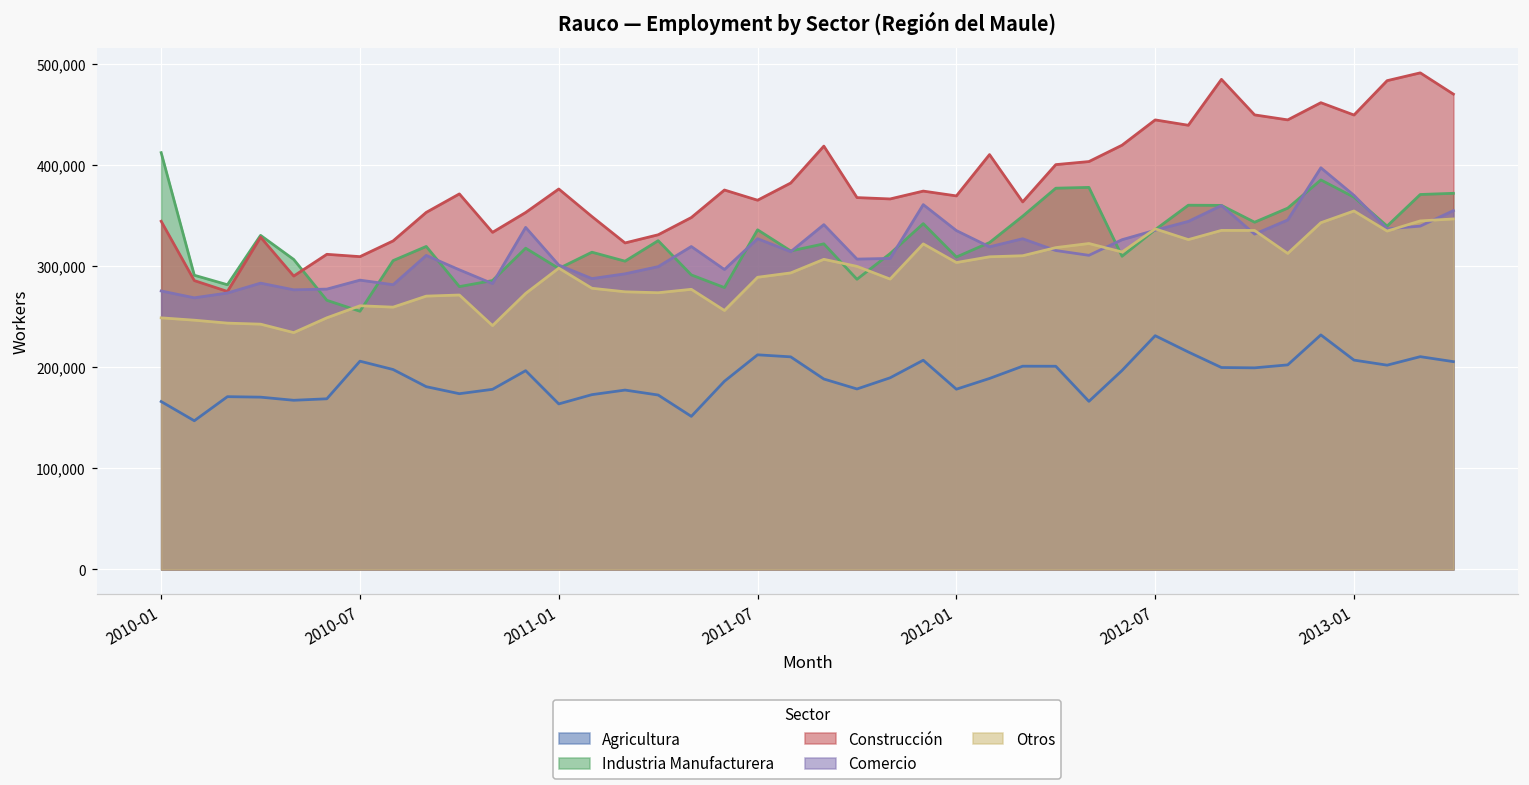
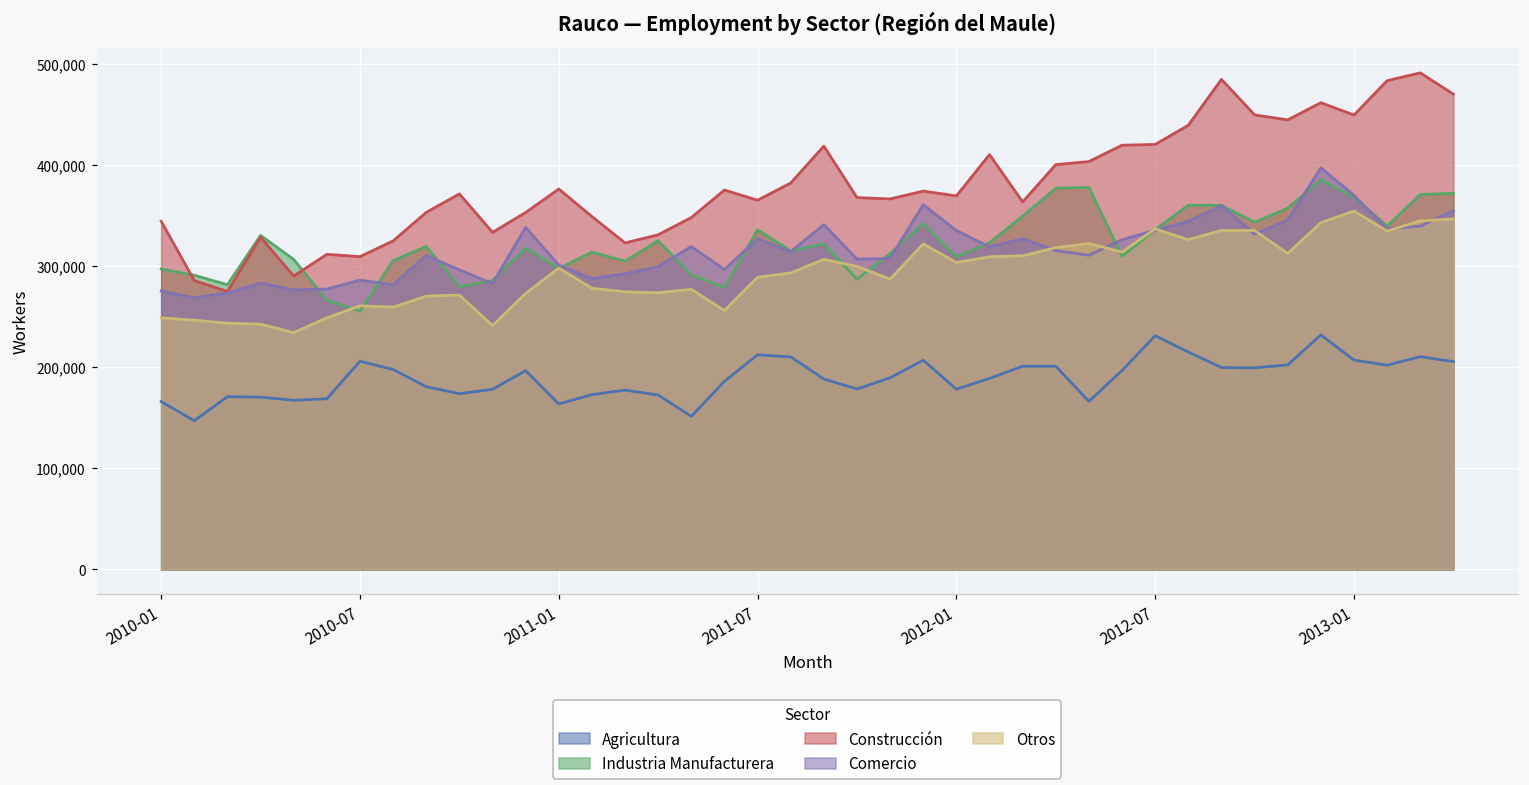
Industria Manufacturera, 2010-01: 410,000 -> 300,000
Construcción, 2012-07: 440,000 -> 420,000
